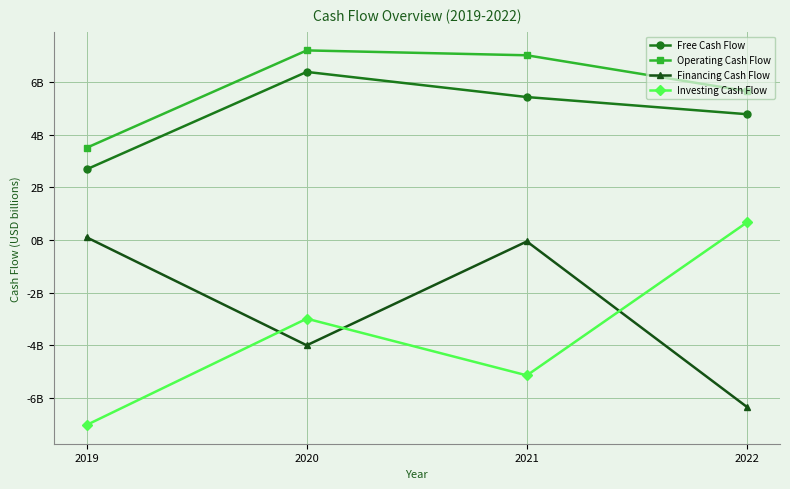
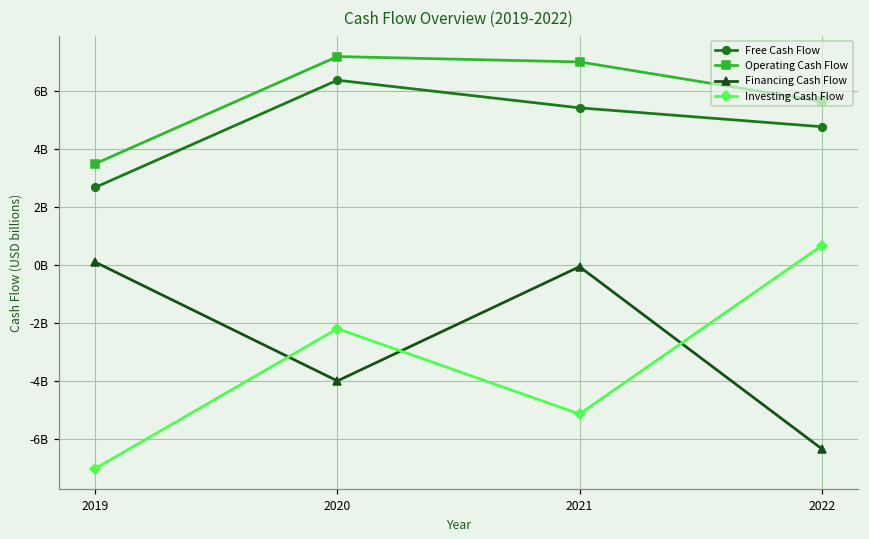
Investing Cash Flow, 2020: -3000000000 -> -2200000000
